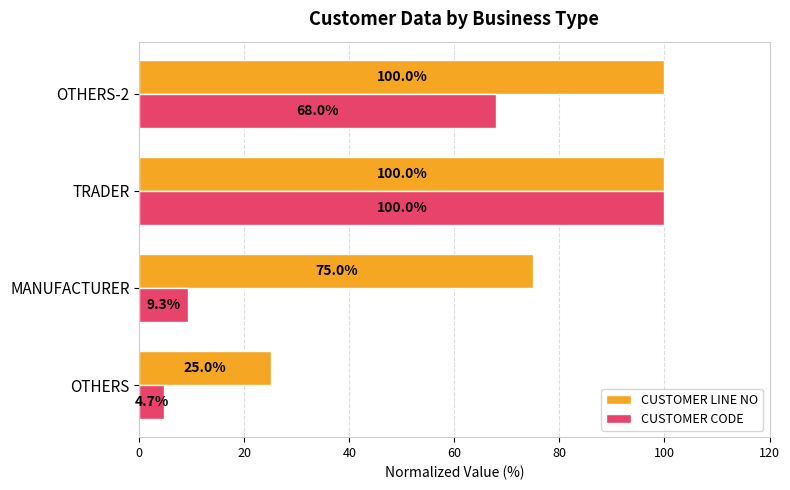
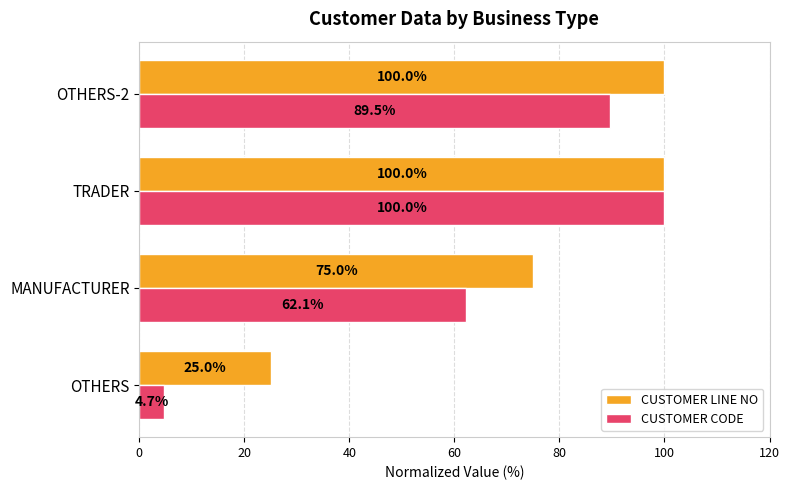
CUSTOMER CODE, OTHERS-2: 68.0% -> 89.5%
CUSTOMER CODE, MANUFACTURER: 9.3% -> 62.1%
